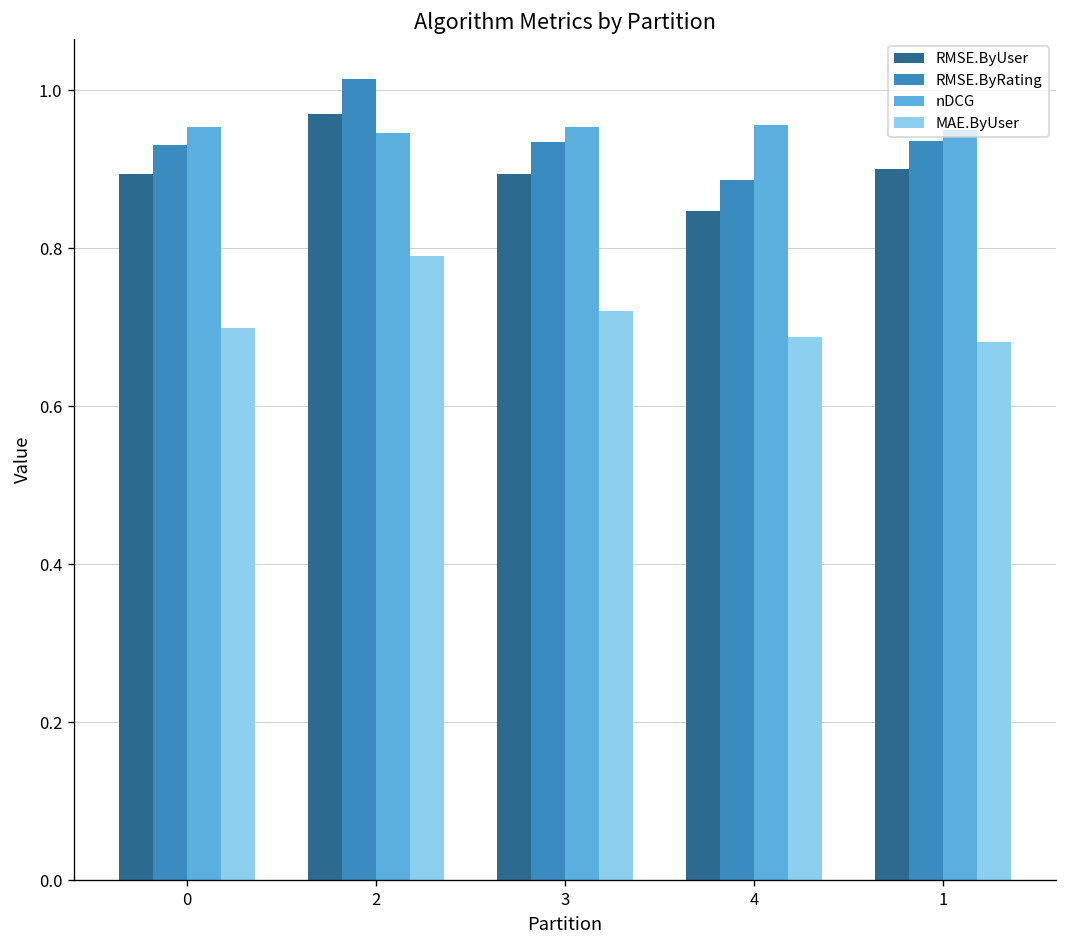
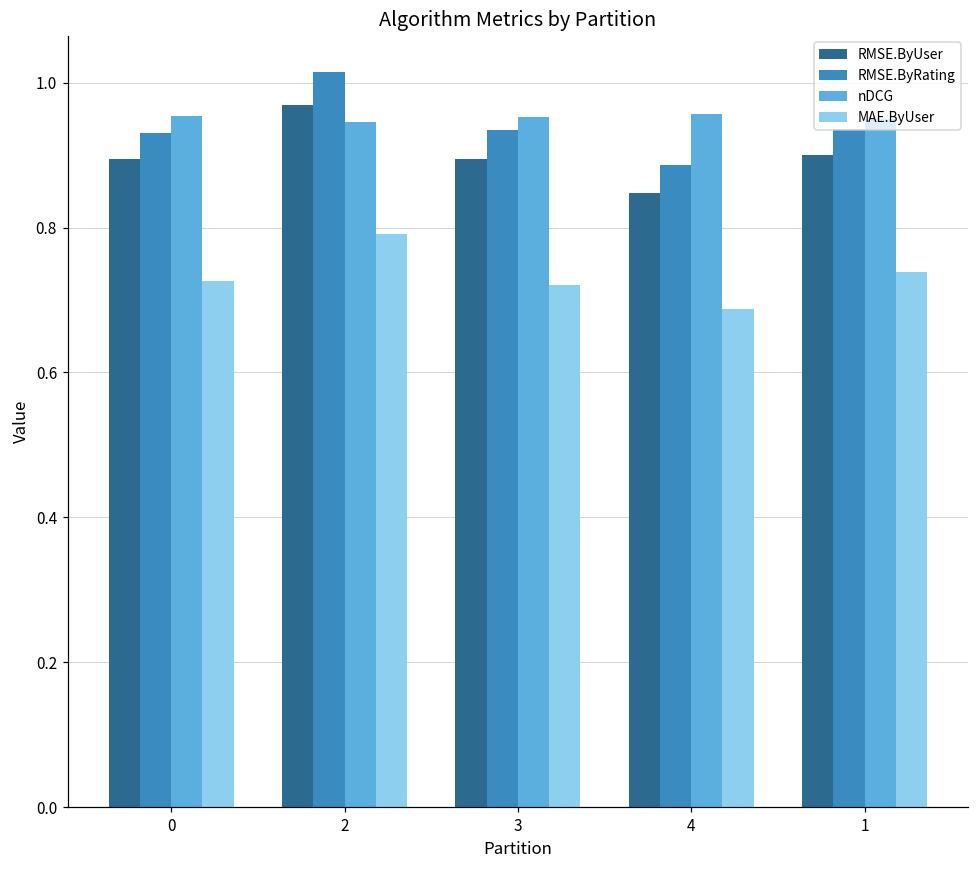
MAE.ByUser, 0: 0.70 -> 0.73
MAE.ByUser, 1: 0.68 -> 0.74
